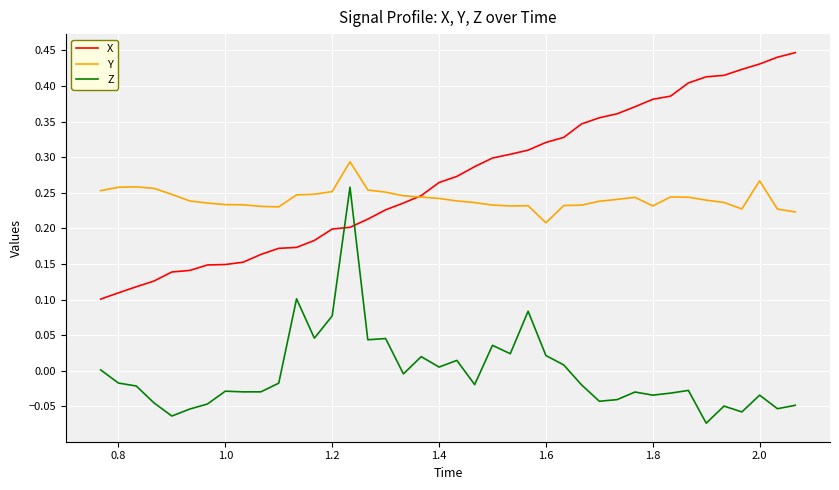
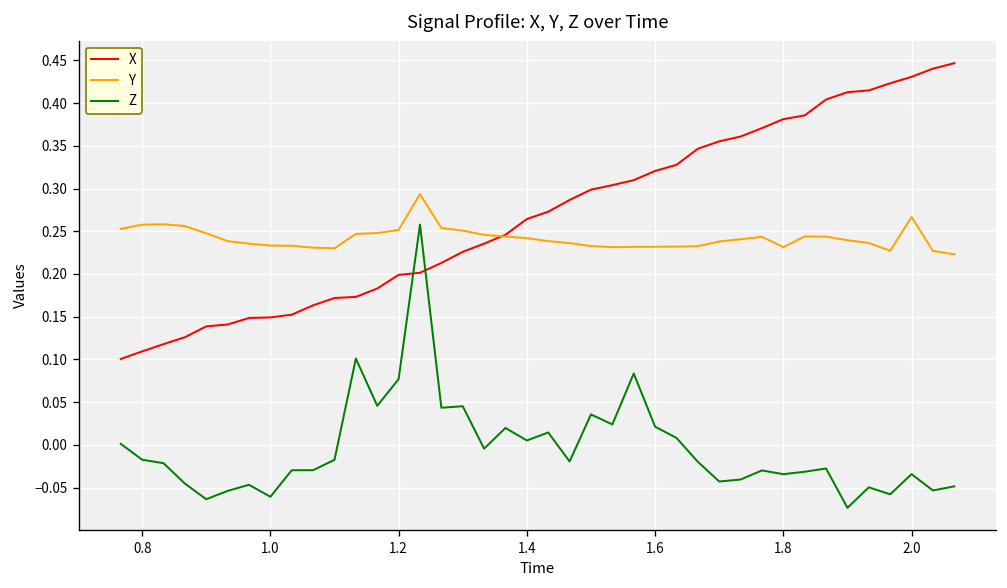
Z, 1.0: -0.03 -> -0.06
Y, 1.6: 0.21 -> 0.23
